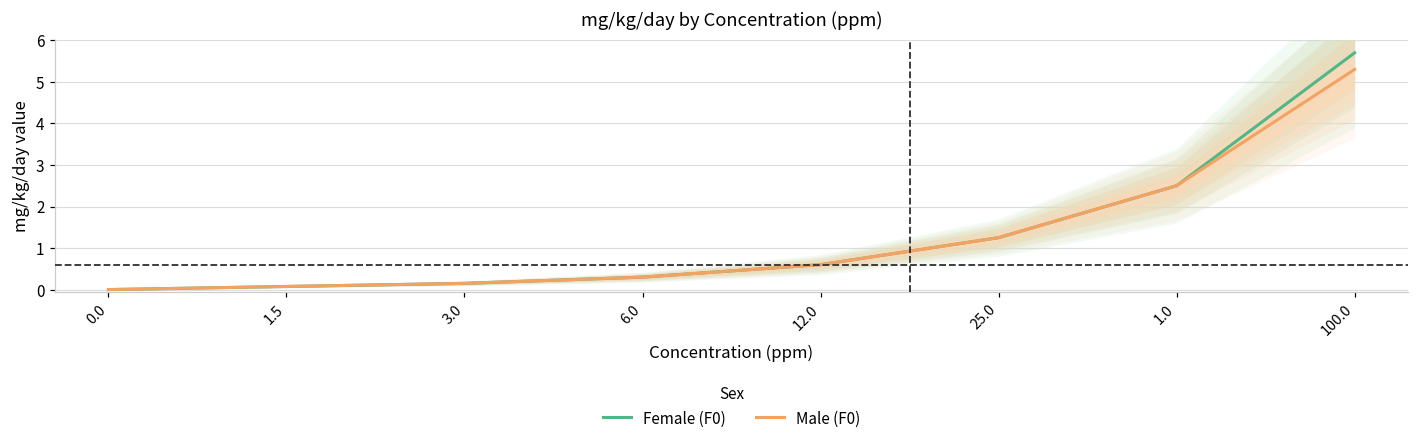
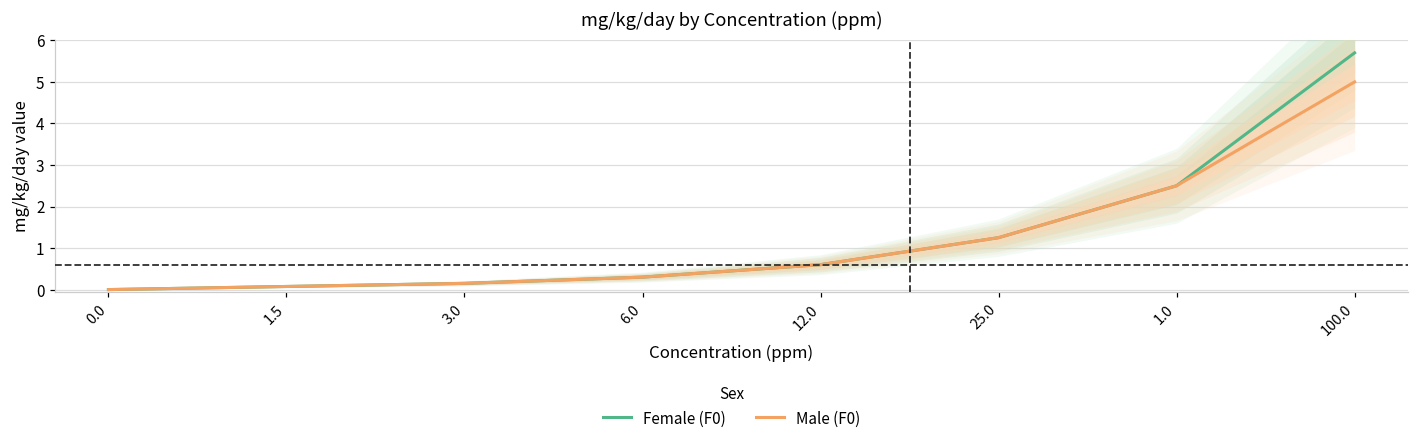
Male (F0), 100.0: 5.3 -> 5.0
